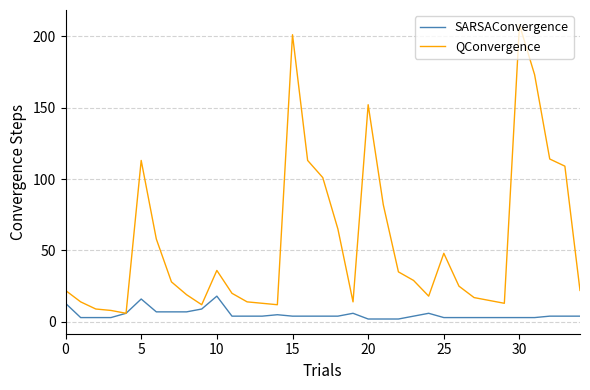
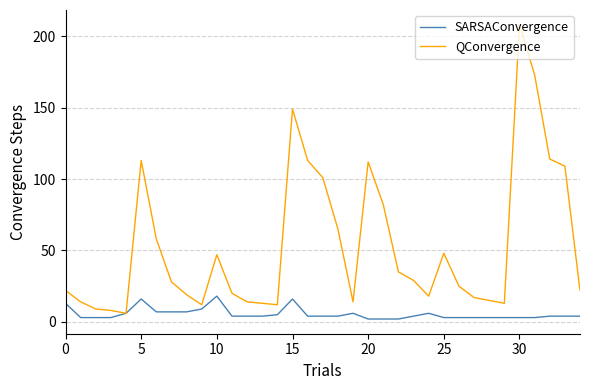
QConvergence, 10: 36 -> 47
SARSAConvergence, 15: 4 -> 16
QConvergence, 15: 201 -> 149
QConvergence, 20: 152 -> 112
